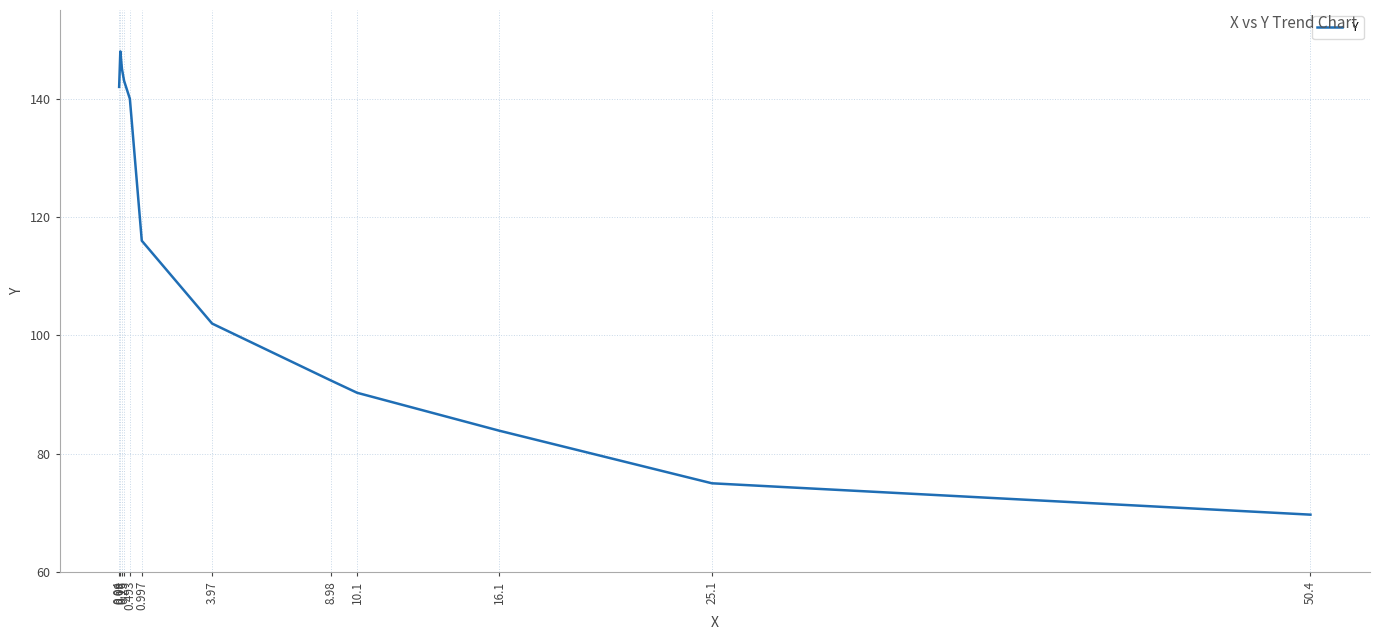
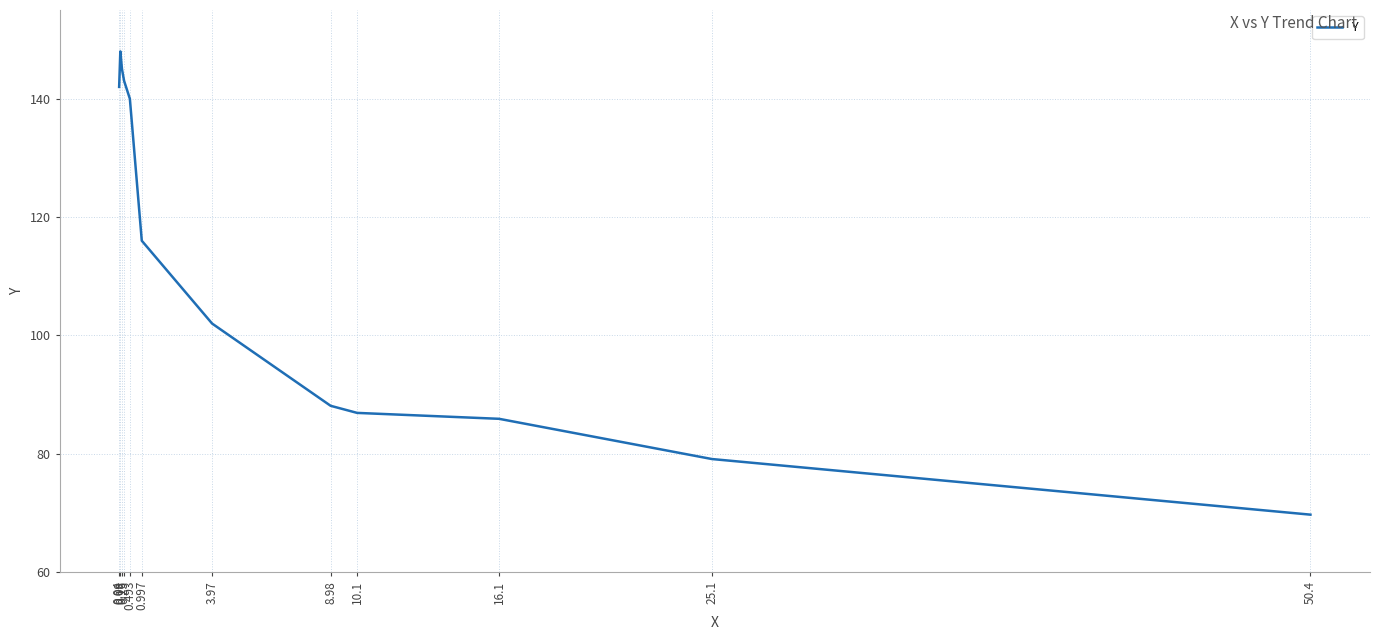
8.98: 92 -> 88
10.1: 90 -> 87
16.1: 84 -> 86
25.1: 75 -> 79
